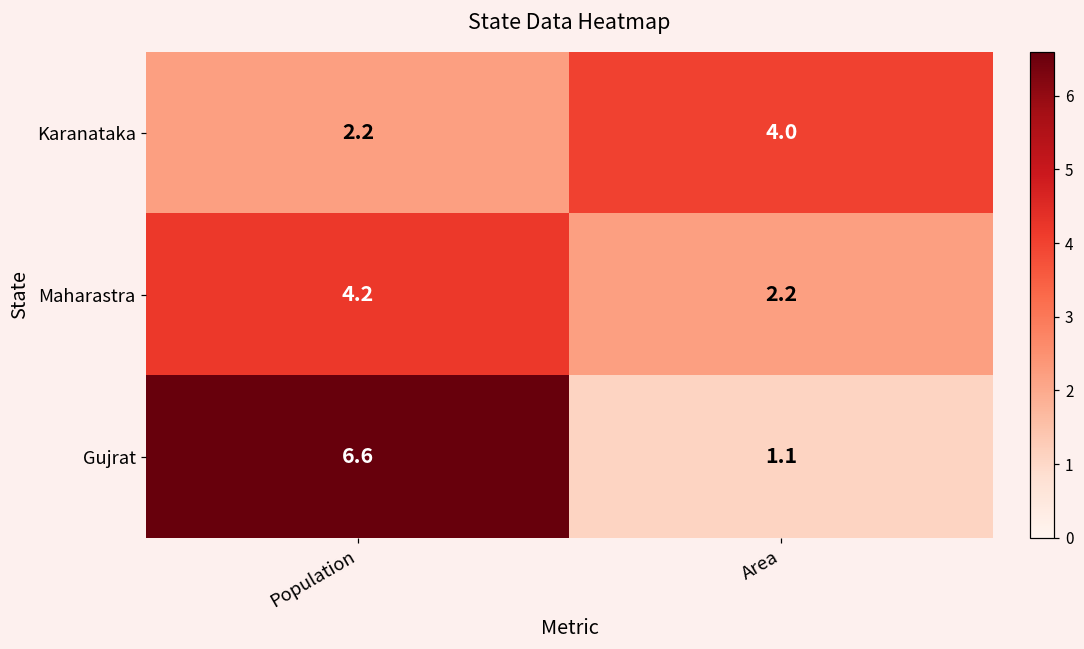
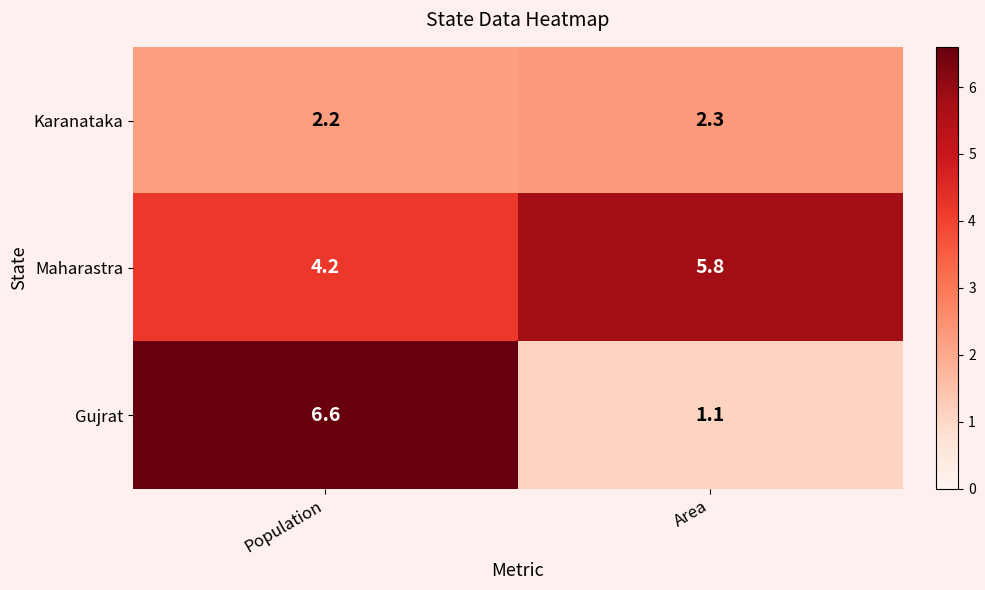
Karanataka, Area: 4.0 -> 2.3
Maharastra, Area: 2.2 -> 5.8
